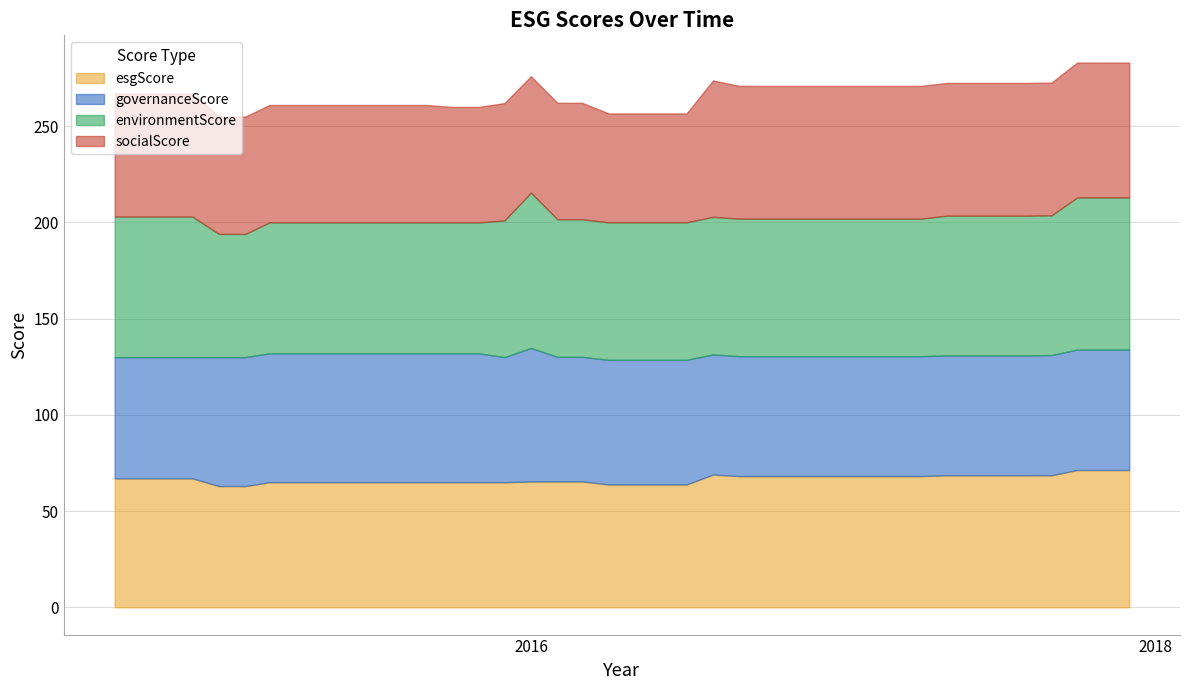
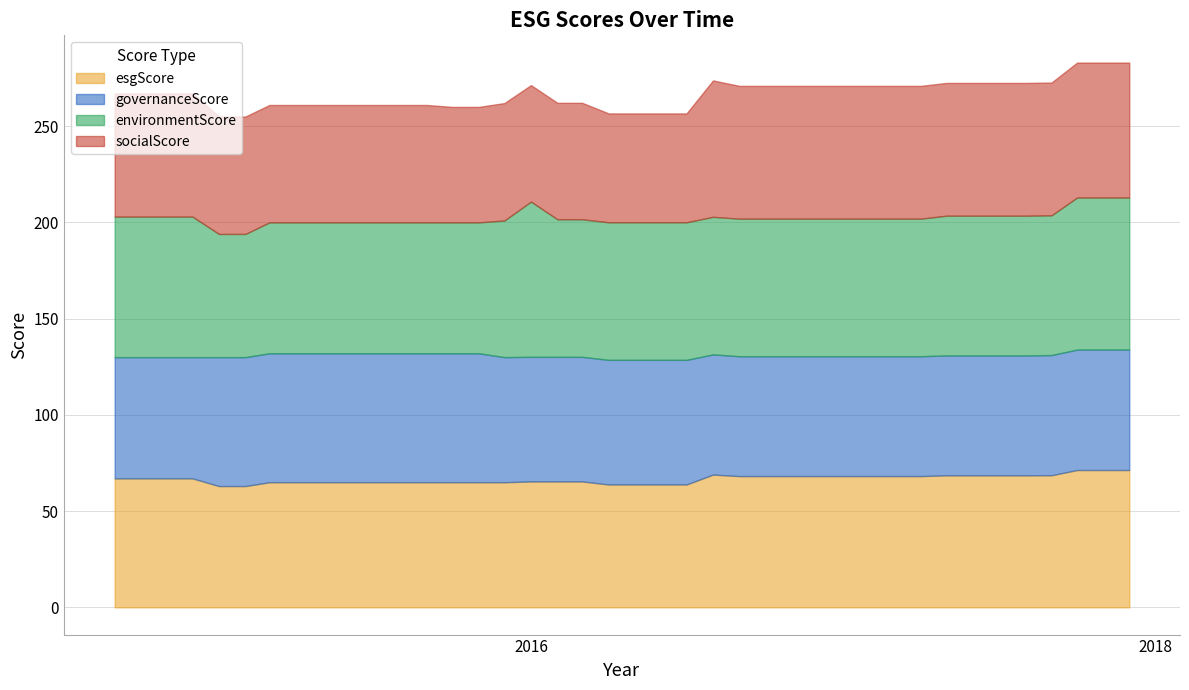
governanceScore, 2016: 69 -> 65
